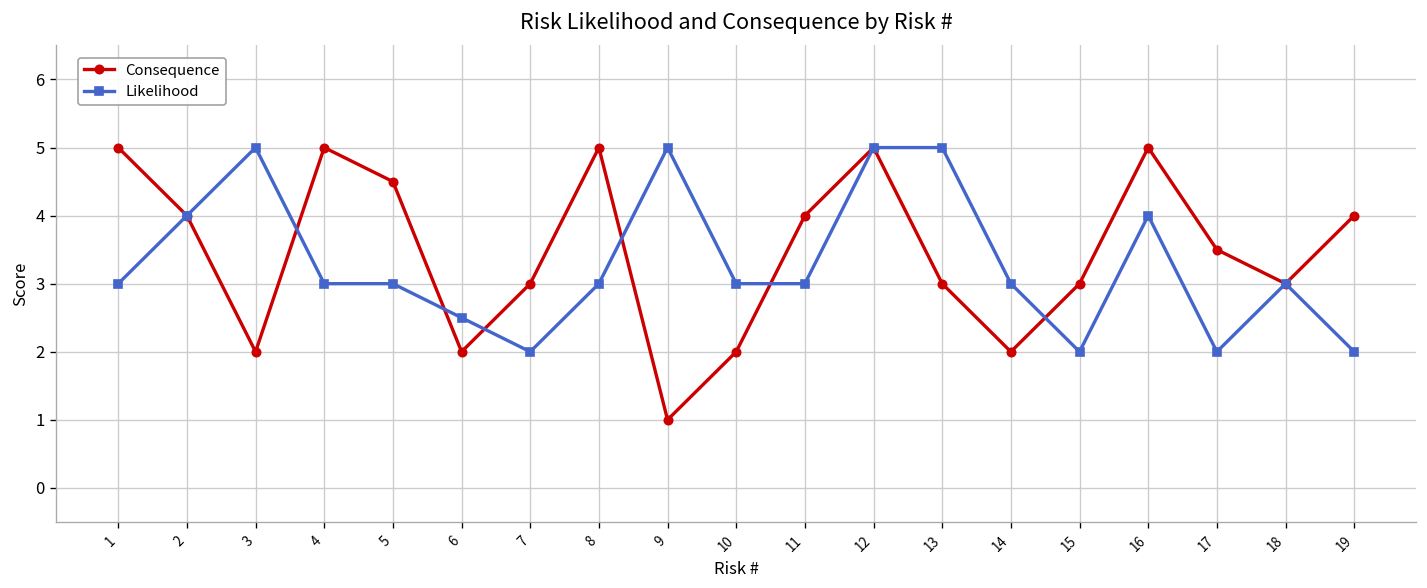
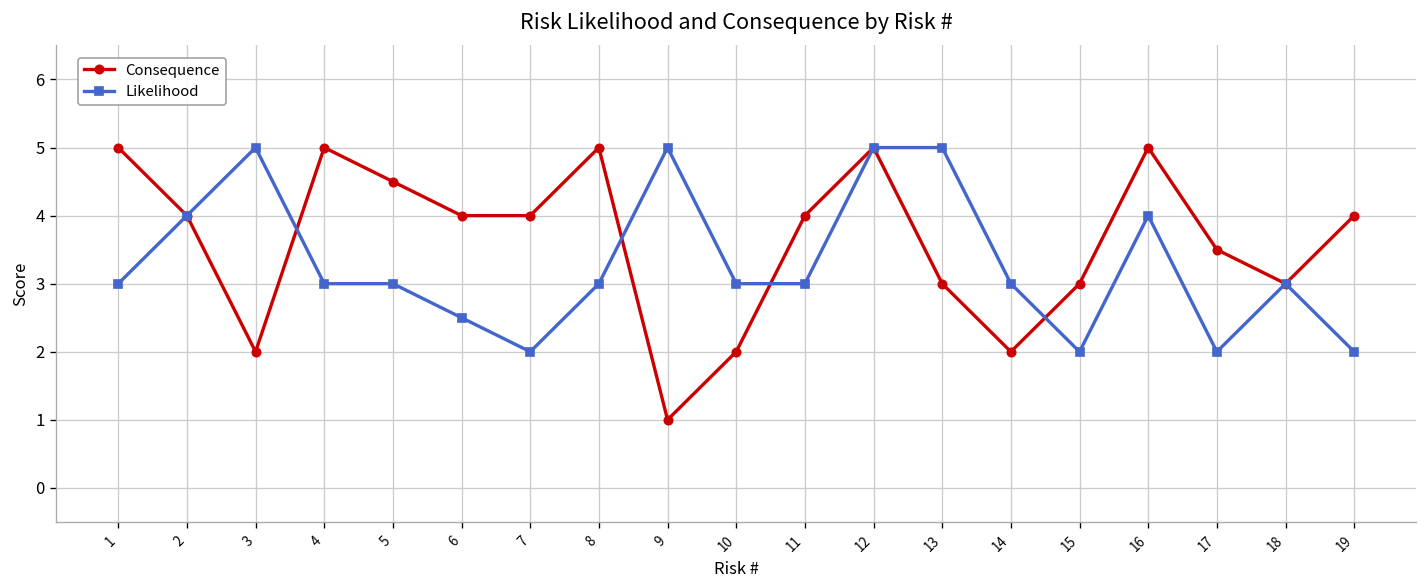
Consequence, 6: 2 -> 4
Consequence, 7: 3 -> 4
